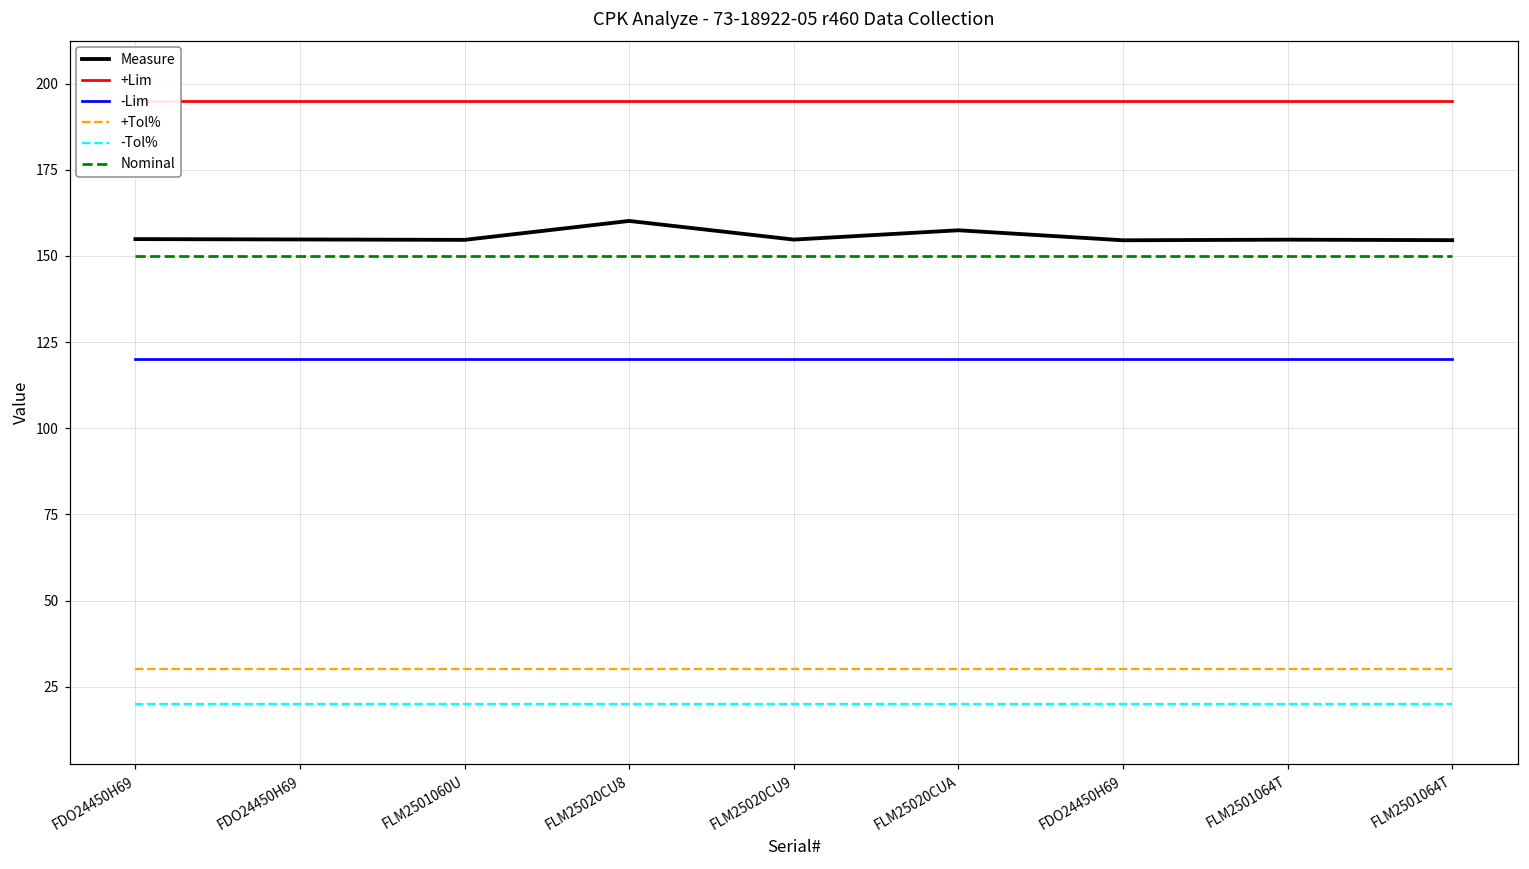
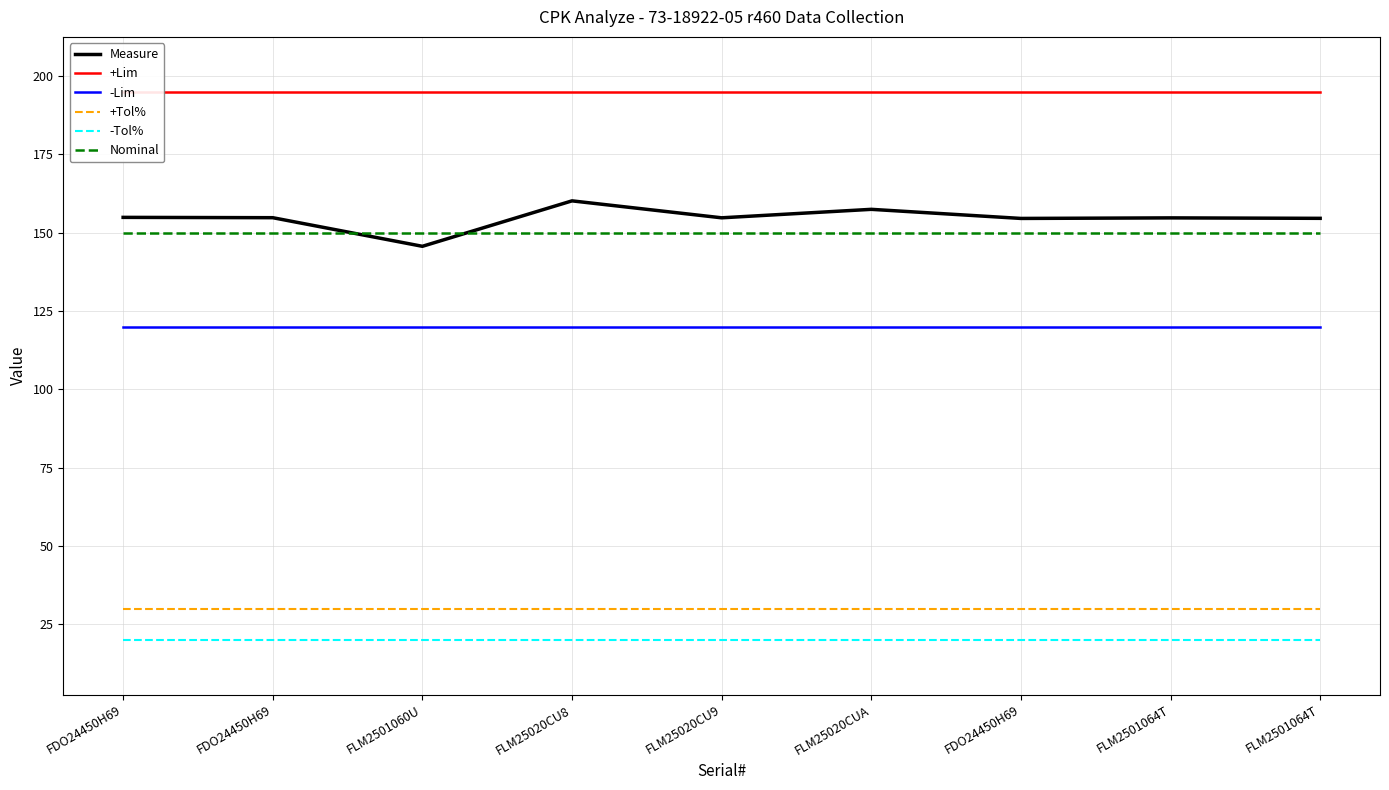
Measure, FLM2501060U: 155 -> 146
